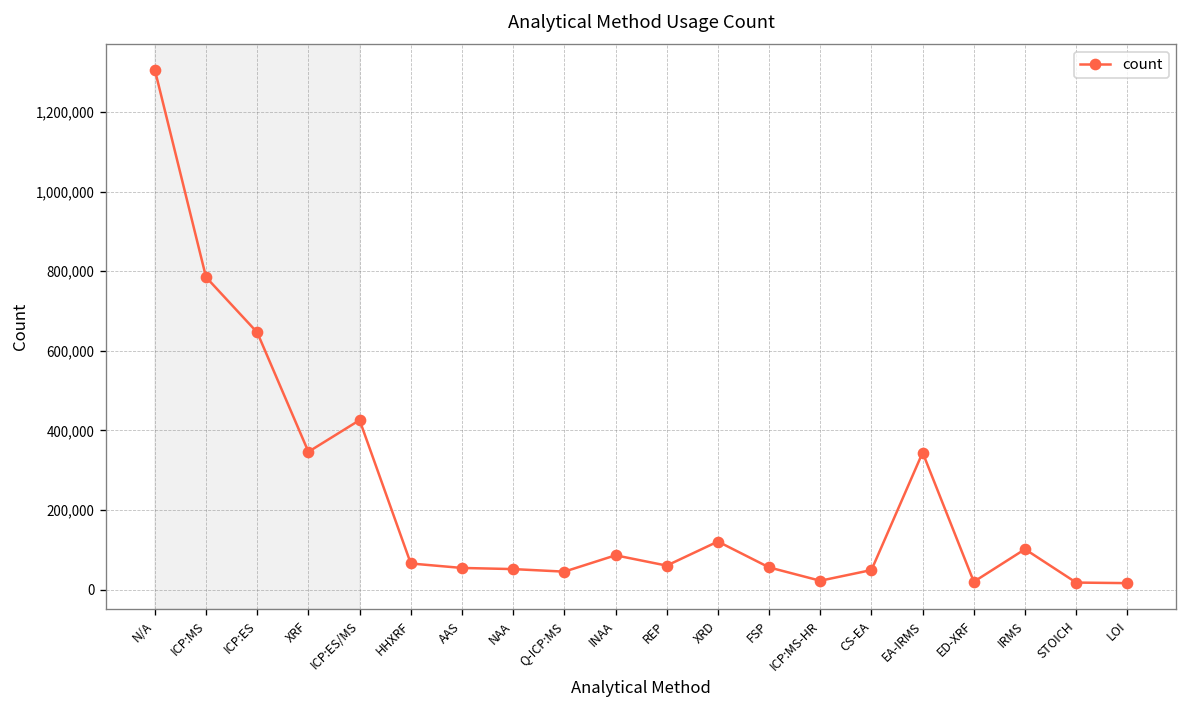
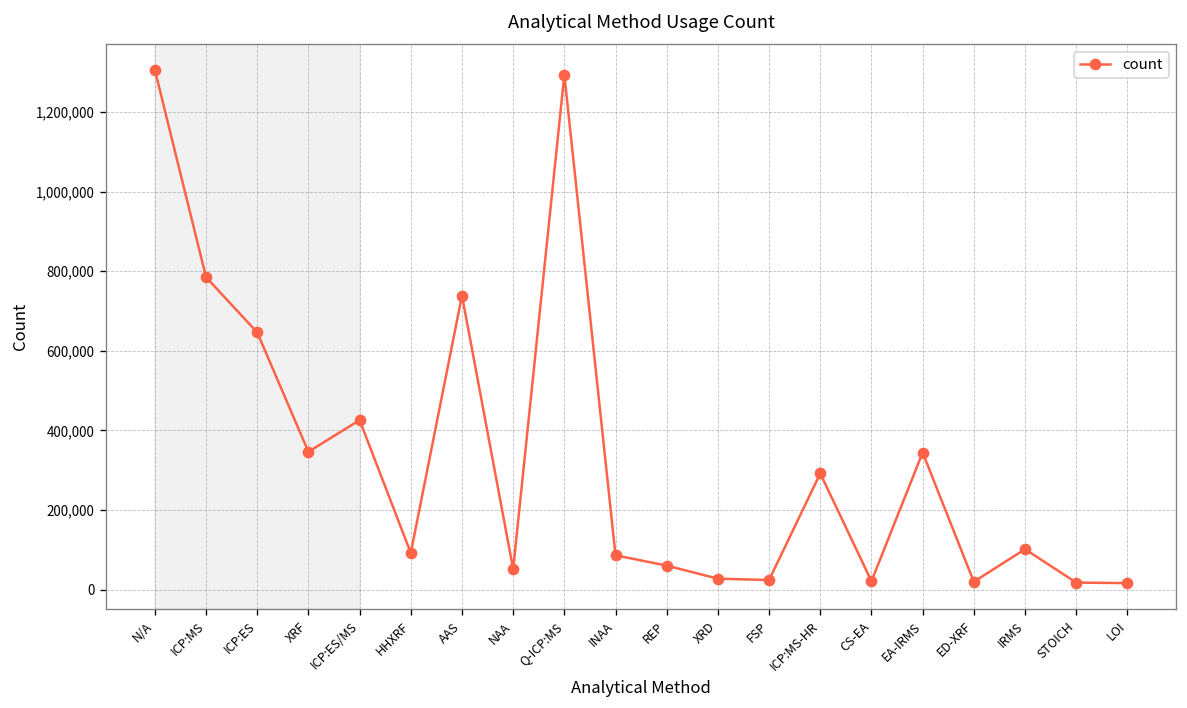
HHXRF: 70,000 -> 90,000
AAS: 50,000 -> 740,000
Q-ICP:MS: 50,000 -> 1,290,000
XRD: 120,000 -> 30,000
FSP: 60,000 -> 20,000
ICP:MS-HR: 20,000 -> 290,000
CS-EA: 50,000 -> 20,000
